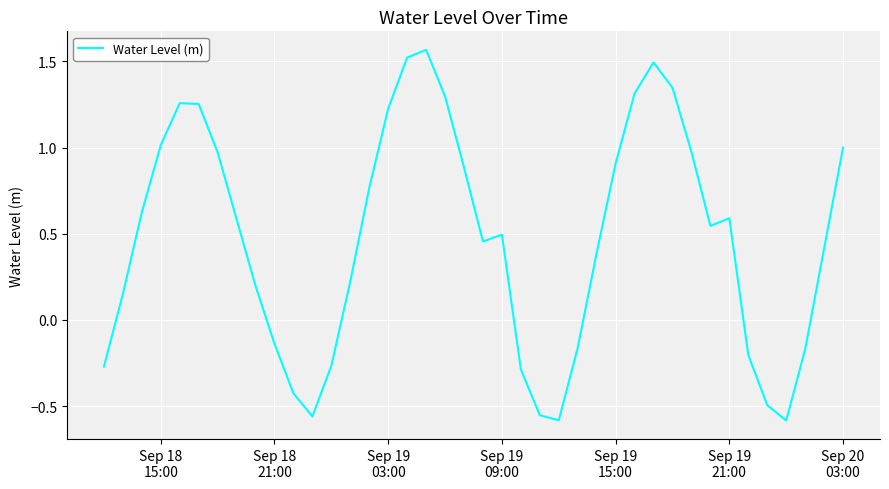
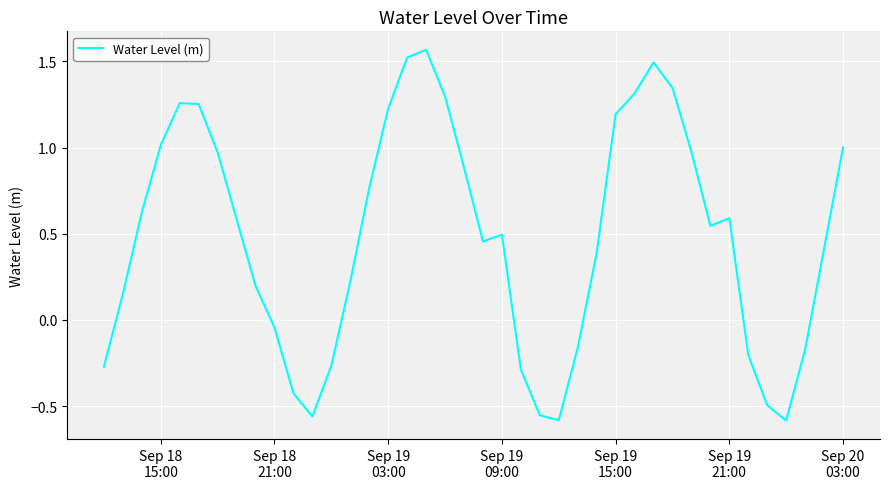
Sep 18 21:00: -0.14 -> -0.04
Sep 19 15:00: 0.91 -> 1.19
